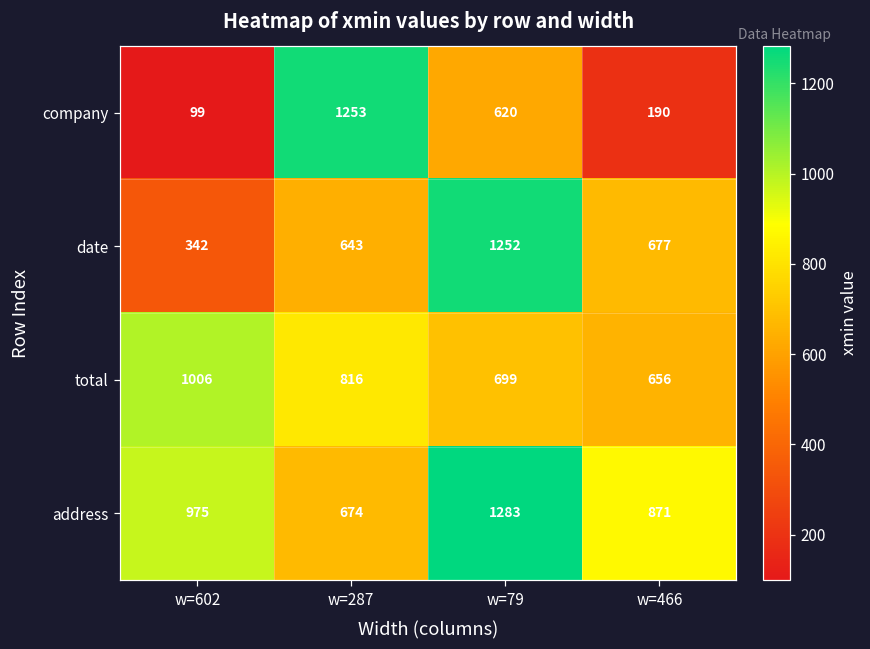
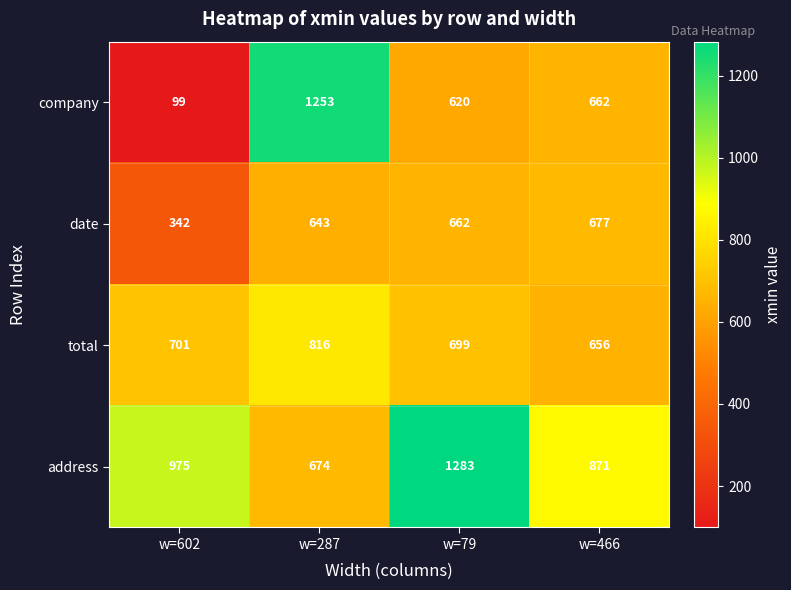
company, w=466: 190 -> 662
date, w=79: 1252 -> 662
total, w=602: 1006 -> 701
